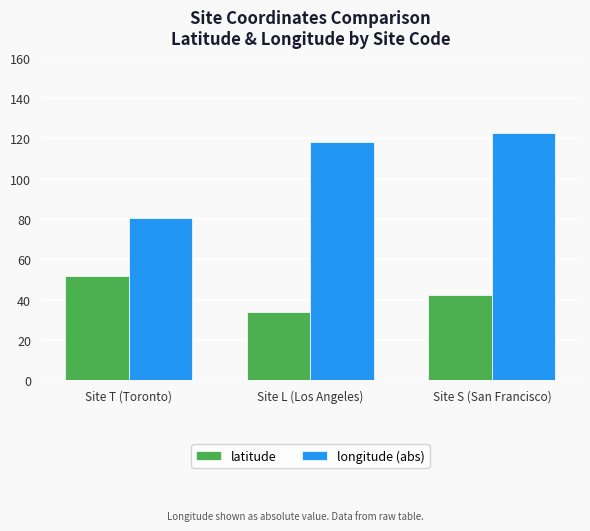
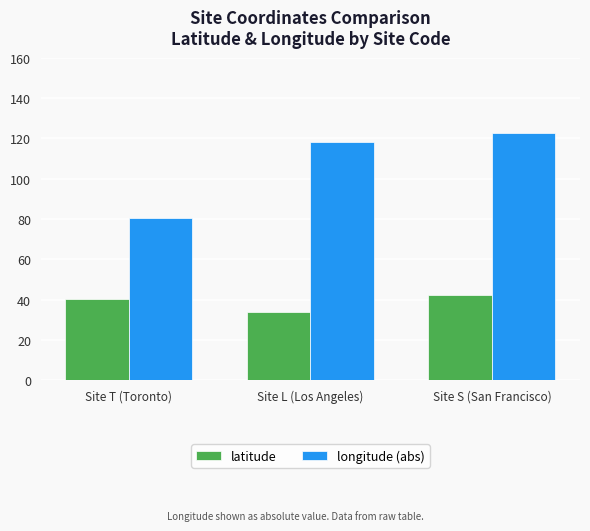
latitude, Site T (Toronto): 51 -> 40
